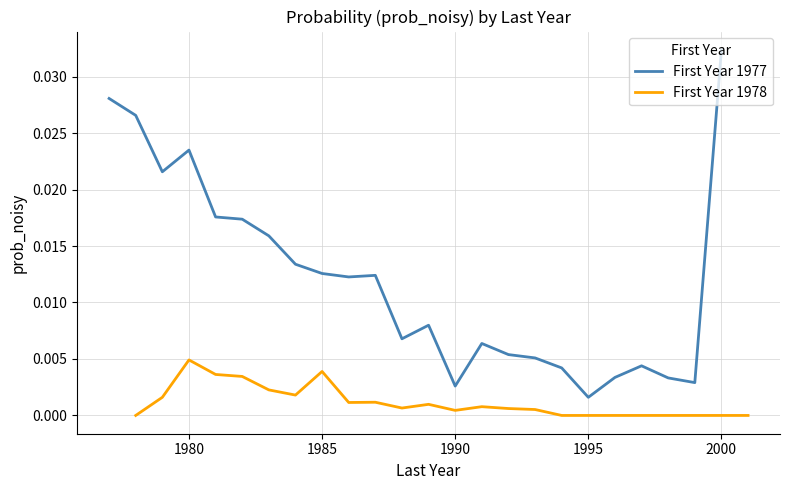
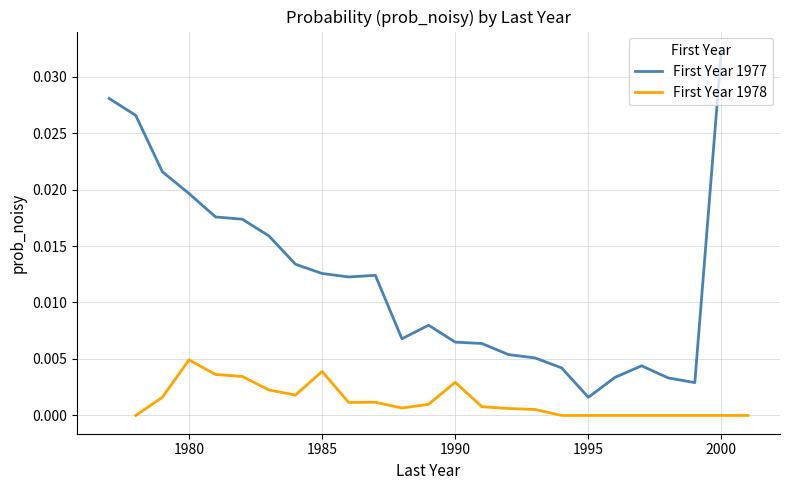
First Year 1977, 1980: 0.0235 -> 0.0197
First Year 1977, 1990: 0.0026 -> 0.0065
First Year 1978, 1990: 0.0004 -> 0.0029
